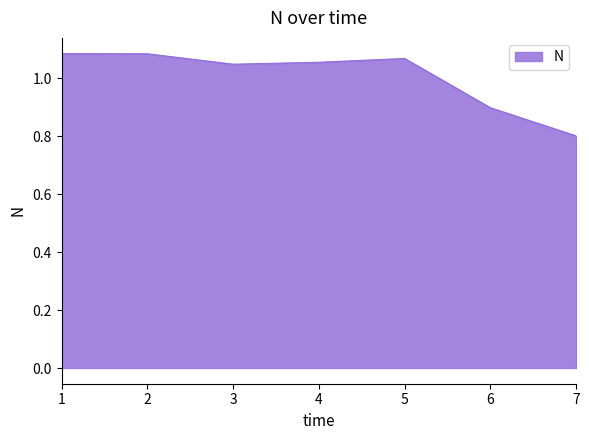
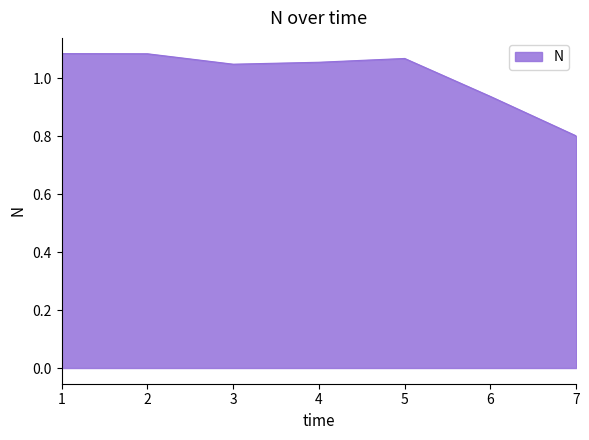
6: 0.90 -> 0.94
